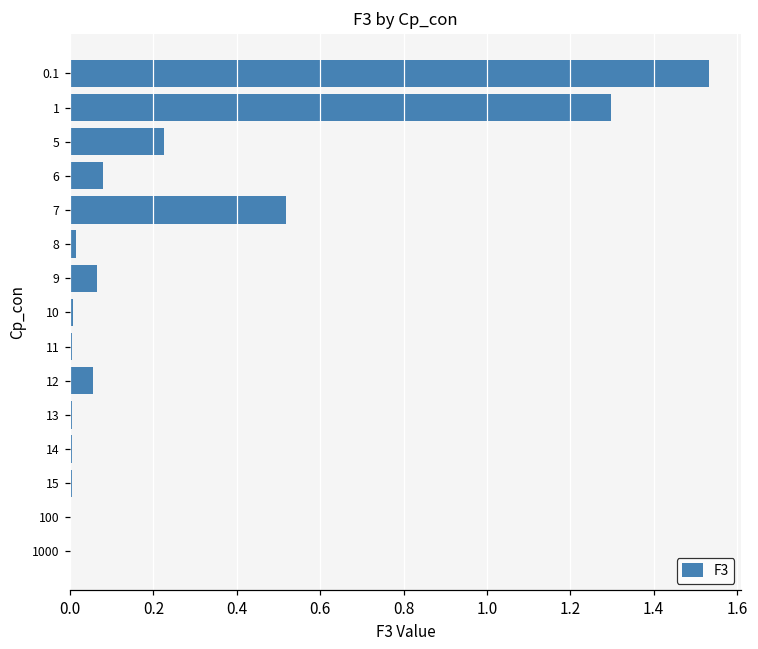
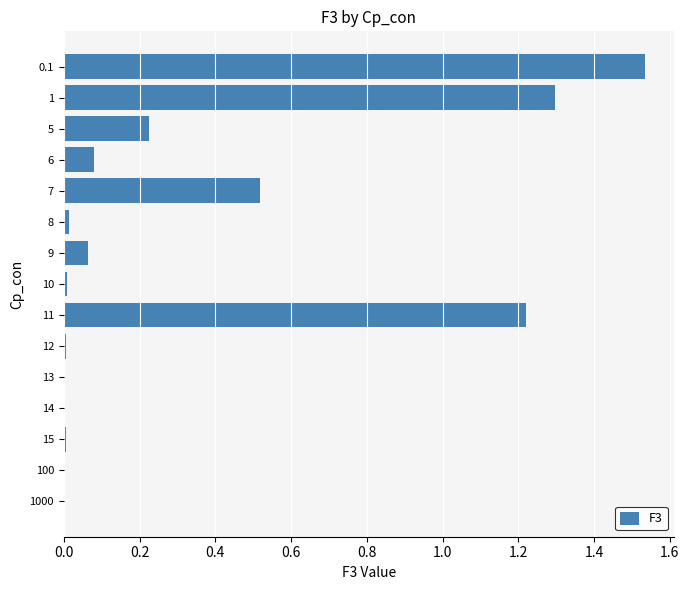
11: 0.01 -> 1.22
12: 0.05 -> 0.01
